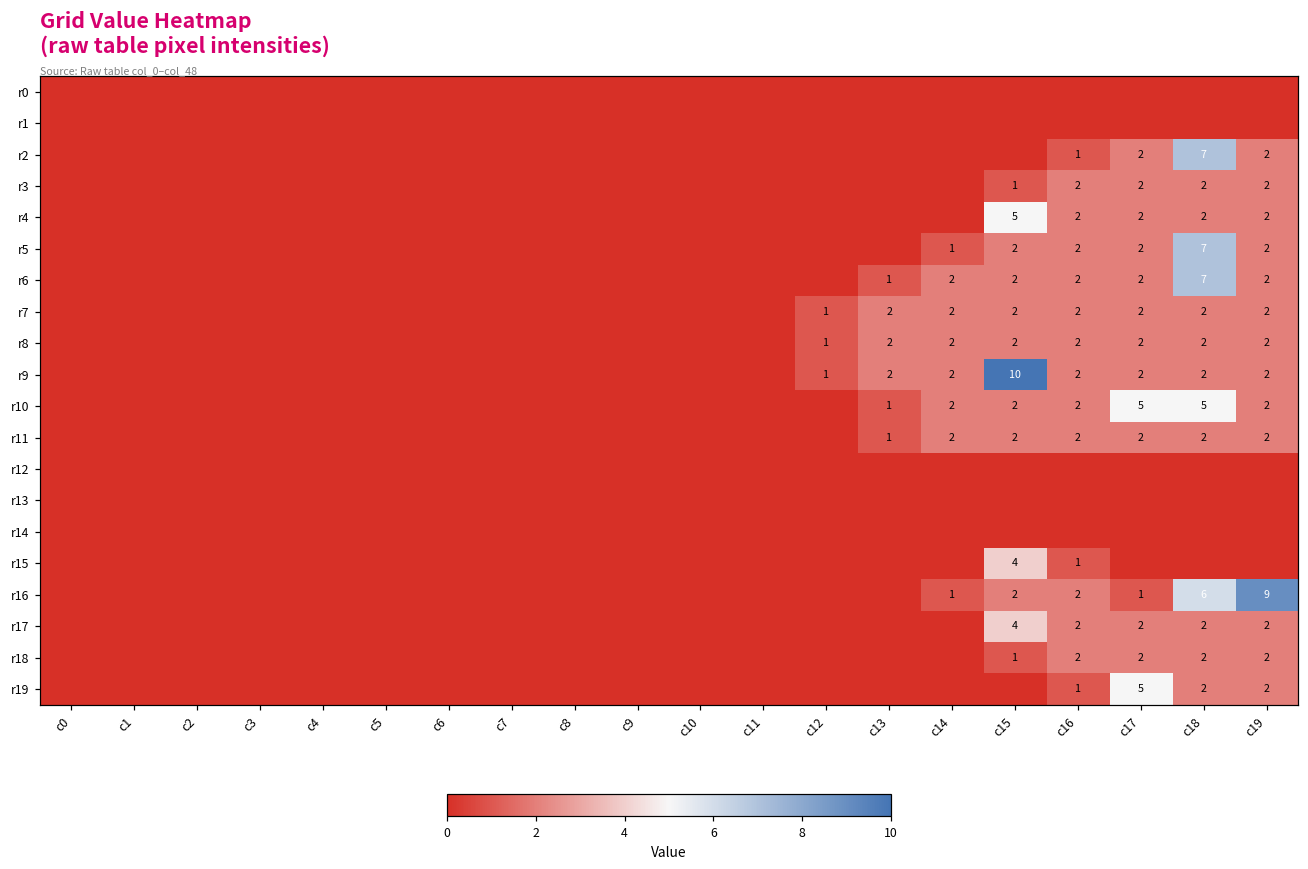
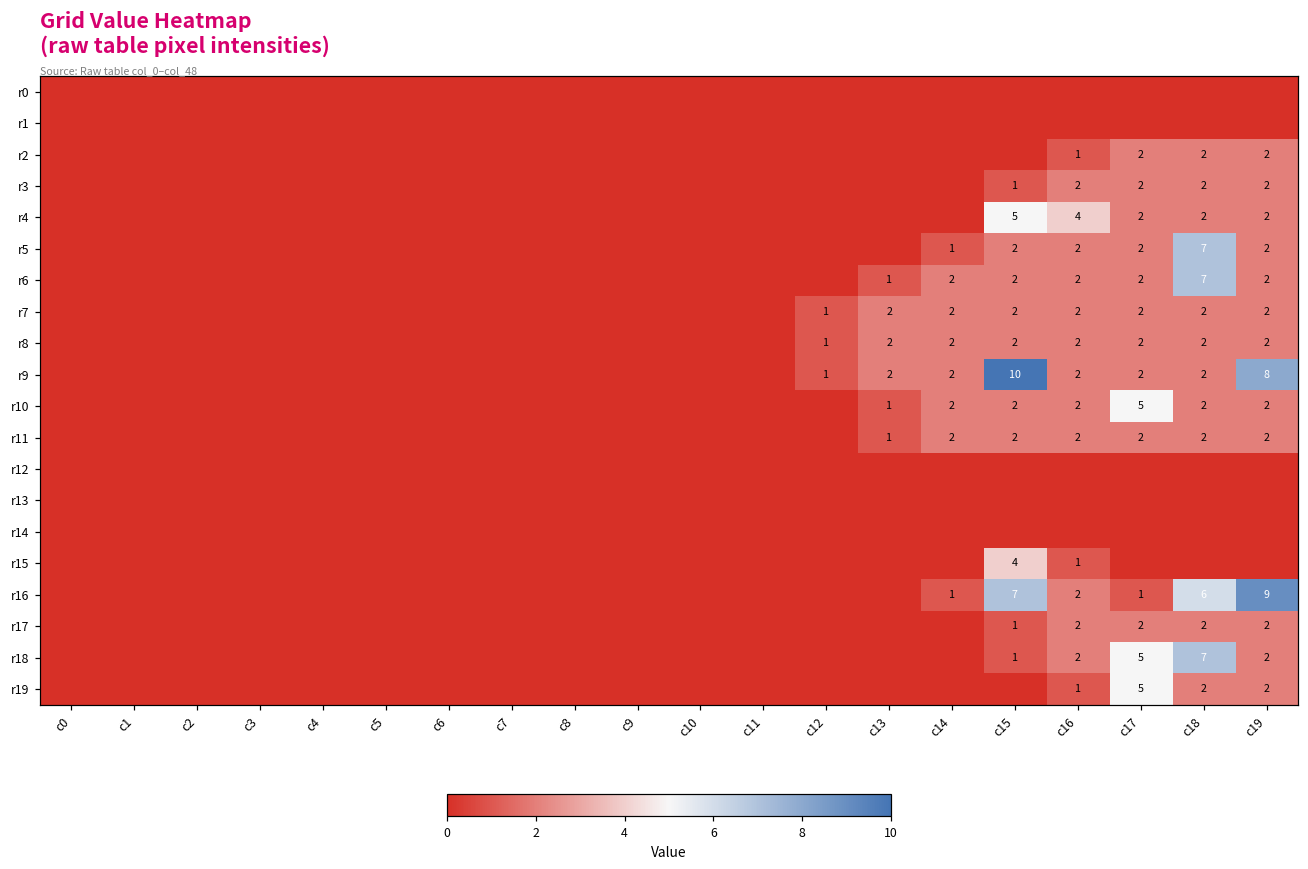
r2, c18: 7 -> 2
r4, c16: 2 -> 4
r9, c19: 2 -> 8
r10, c18: 5 -> 2
r16, c15: 2 -> 7
r17, c15: 4 -> 1
r18, c17: 2 -> 5
r18, c18: 2 -> 7
